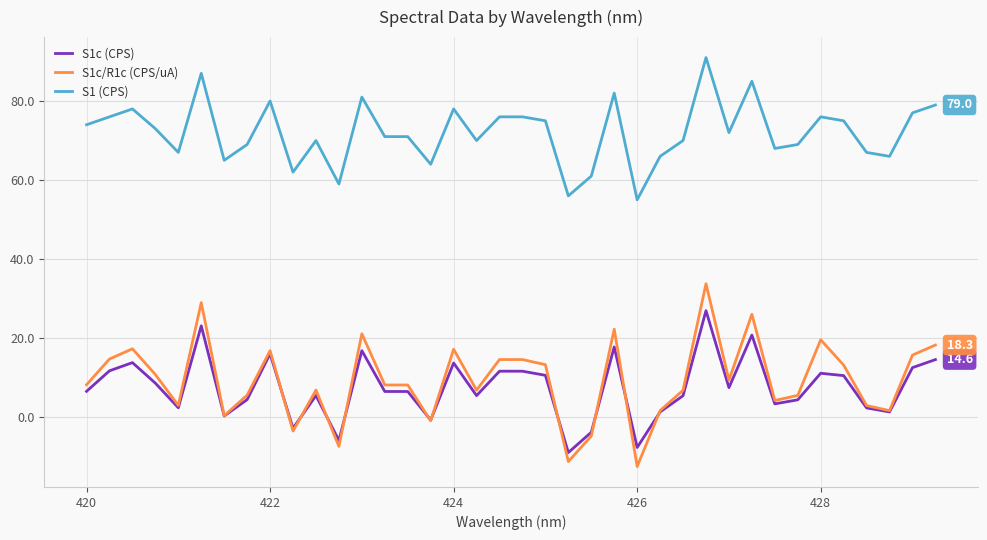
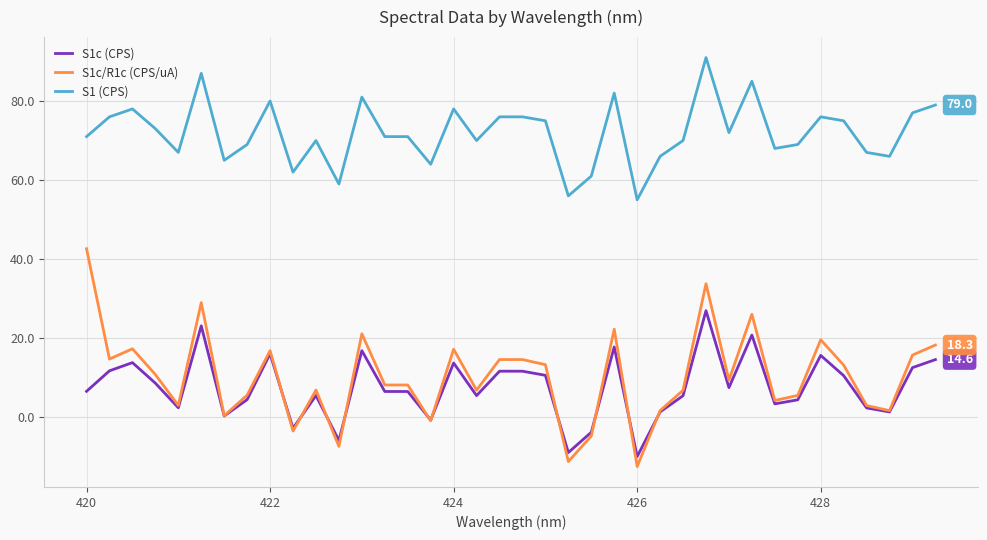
S1c/R1c (CPS/uA), 420: 8 -> 43
S1 (CPS), 420: 74 -> 71
S1c (CPS), 426: -8 -> -10
S1c (CPS), 428: 11 -> 16
